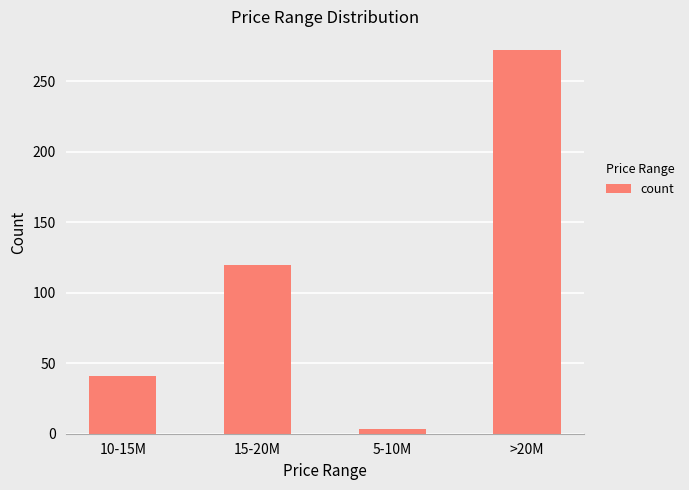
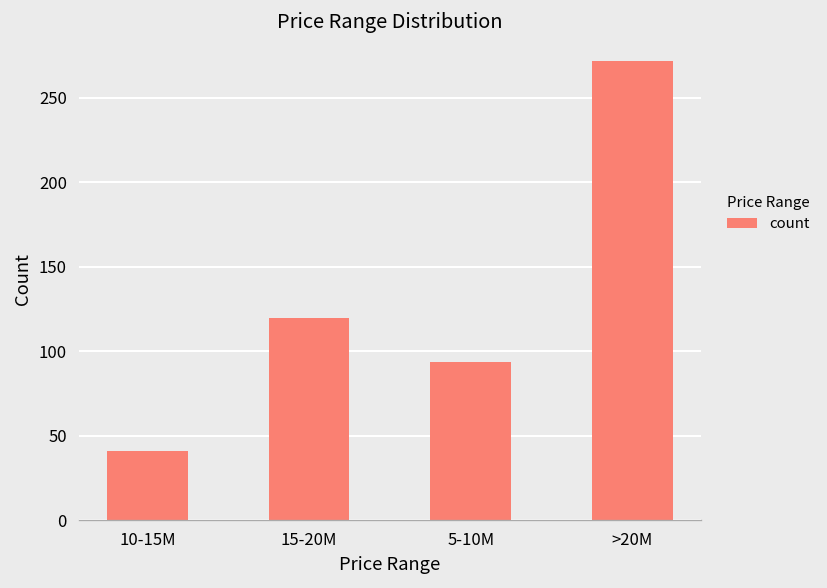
5-10M: 3 -> 94
